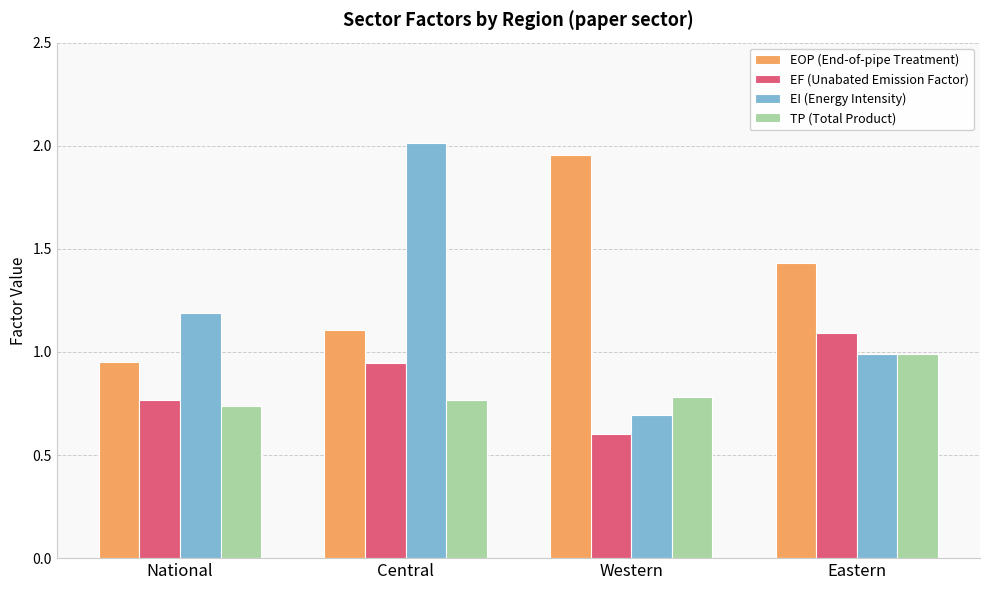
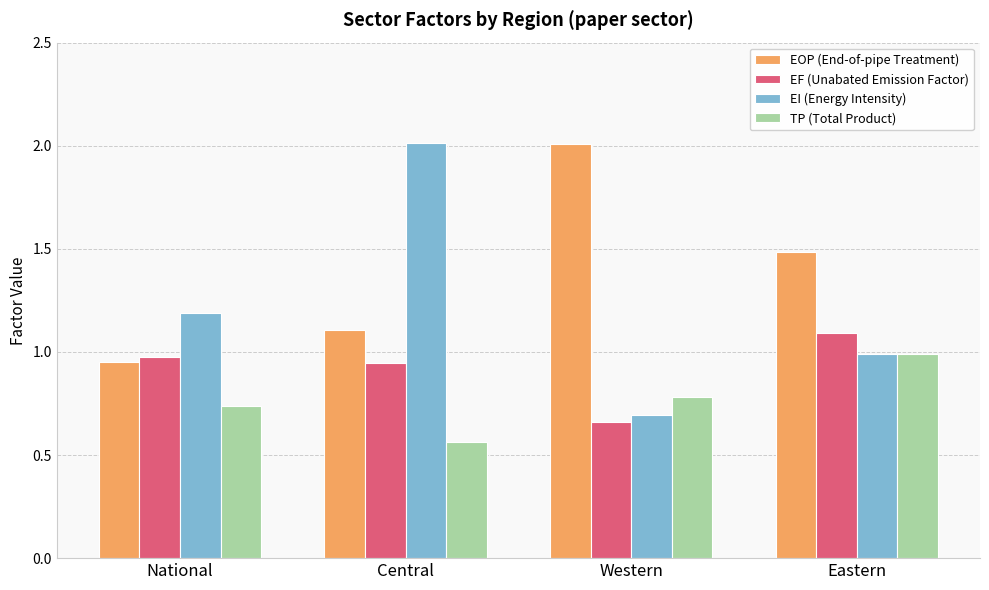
EF (Unabated Emission Factor), National: 0.77 -> 0.97
TP (Total Product), Central: 0.77 -> 0.56
EOP (End-of-pipe Treatment), Western: 1.96 -> 2.01
EF (Unabated Emission Factor), Western: 0.60 -> 0.66
EOP (End-of-pipe Treatment), Eastern: 1.43 -> 1.48
